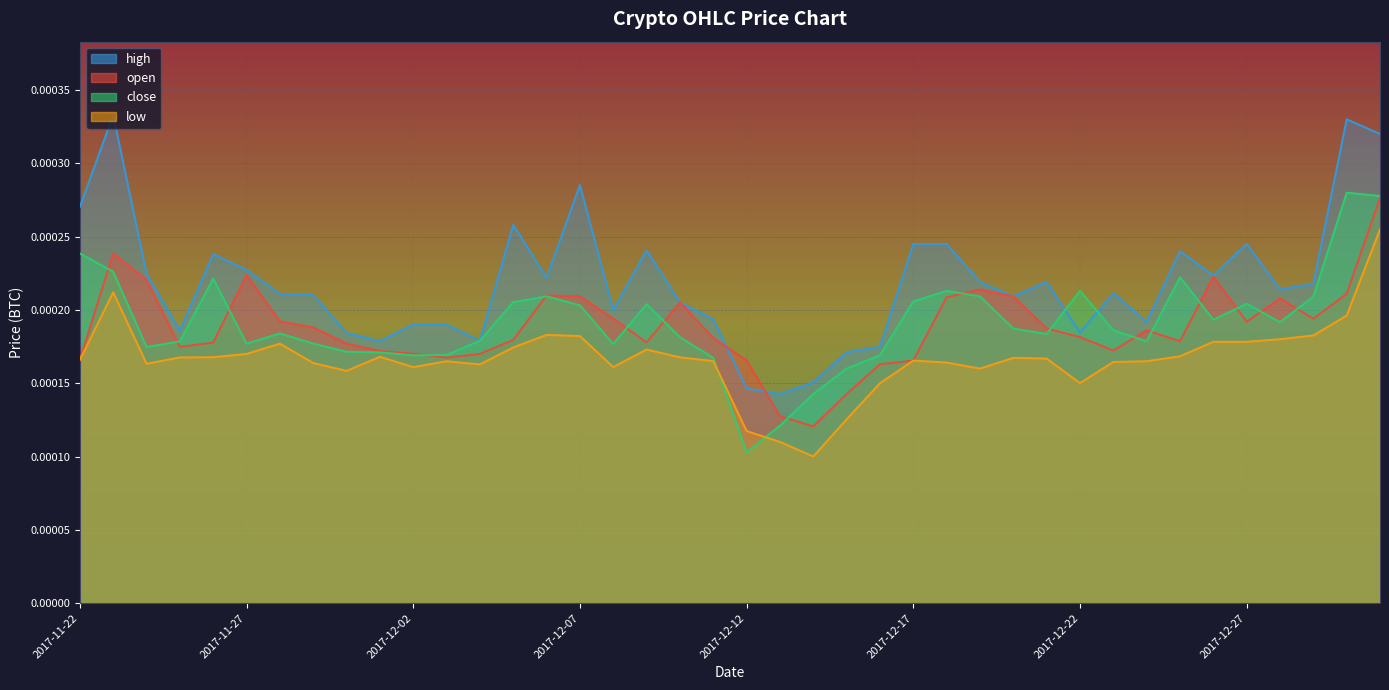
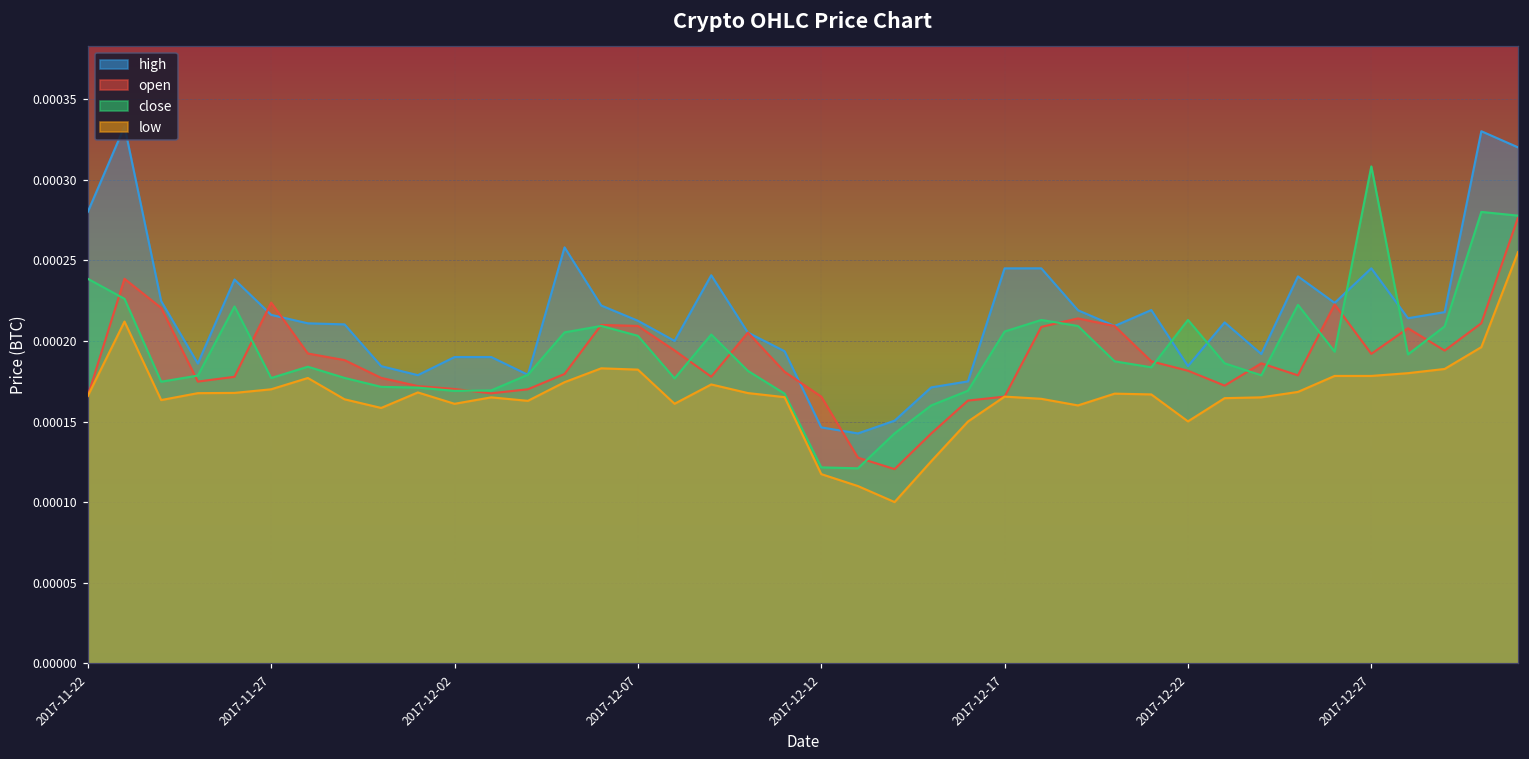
high, 2017-11-22: 0.000270 -> 0.000280
high, 2017-11-27: 0.000227 -> 0.000216
high, 2017-12-07: 0.000285 -> 0.000212
close, 2017-12-12: 0.000103 -> 0.000122
close, 2017-12-27: 0.000204 -> 0.000308
